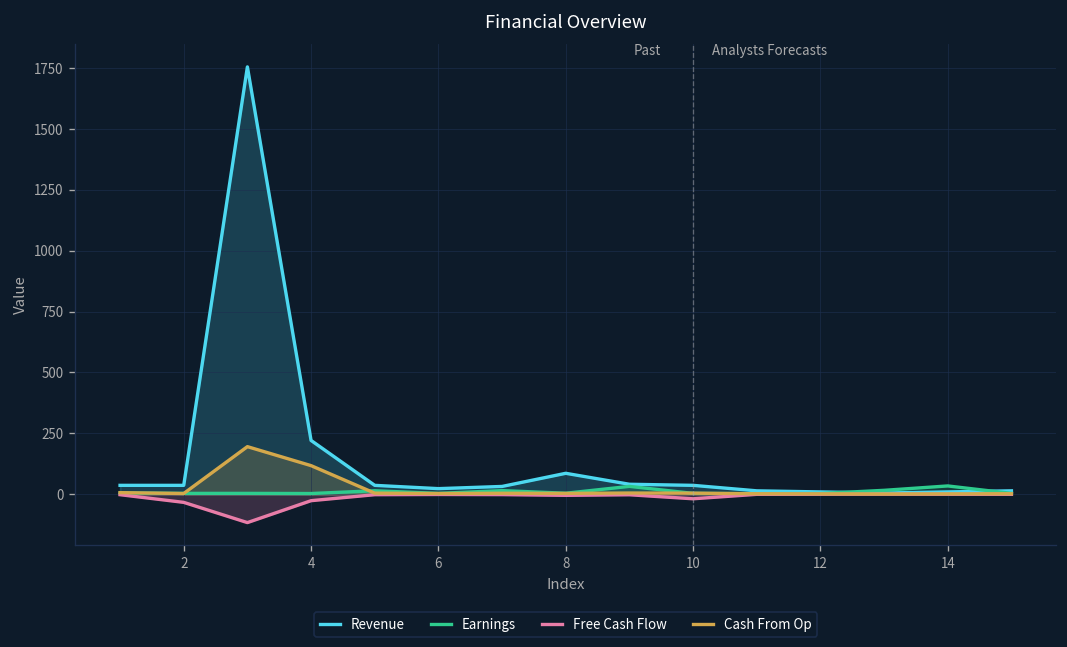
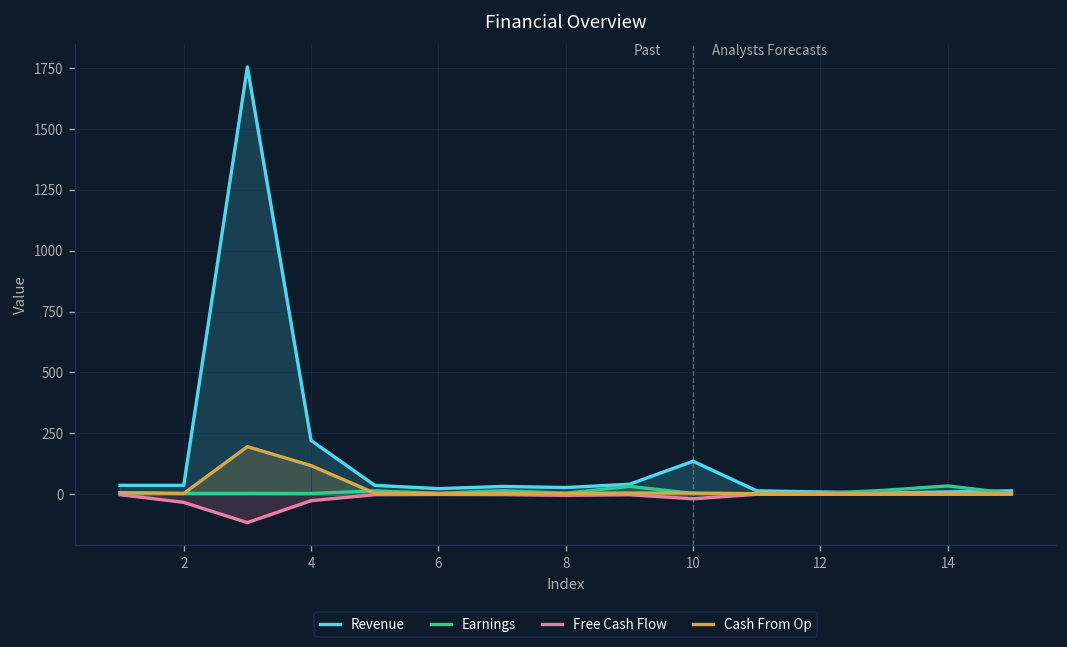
Revenue, 8: 90 -> 30
Revenue, 10: 40 -> 140
